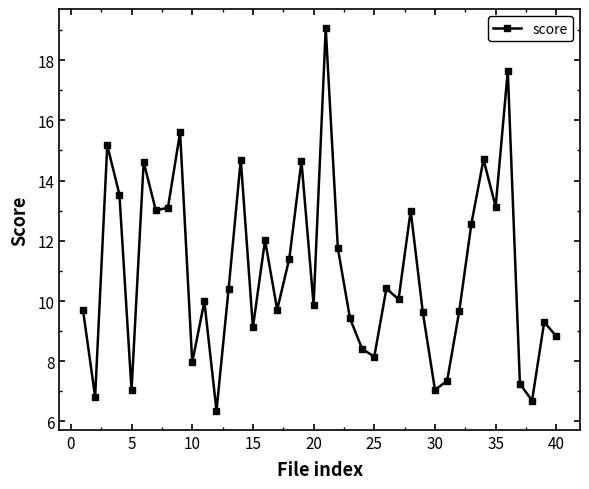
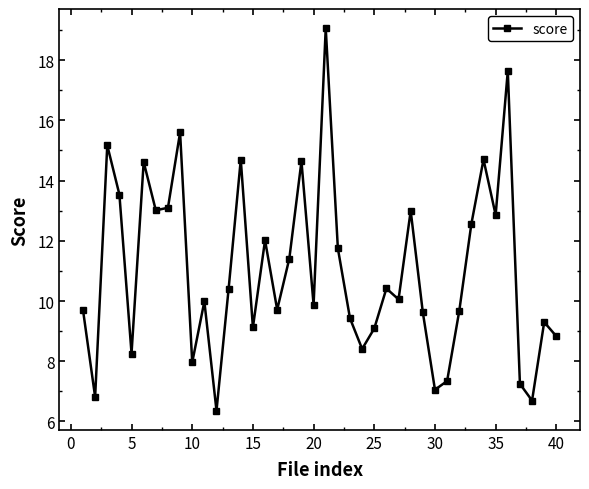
5: 7.0 -> 8.3
25: 8.2 -> 9.1
35: 13.1 -> 12.9
